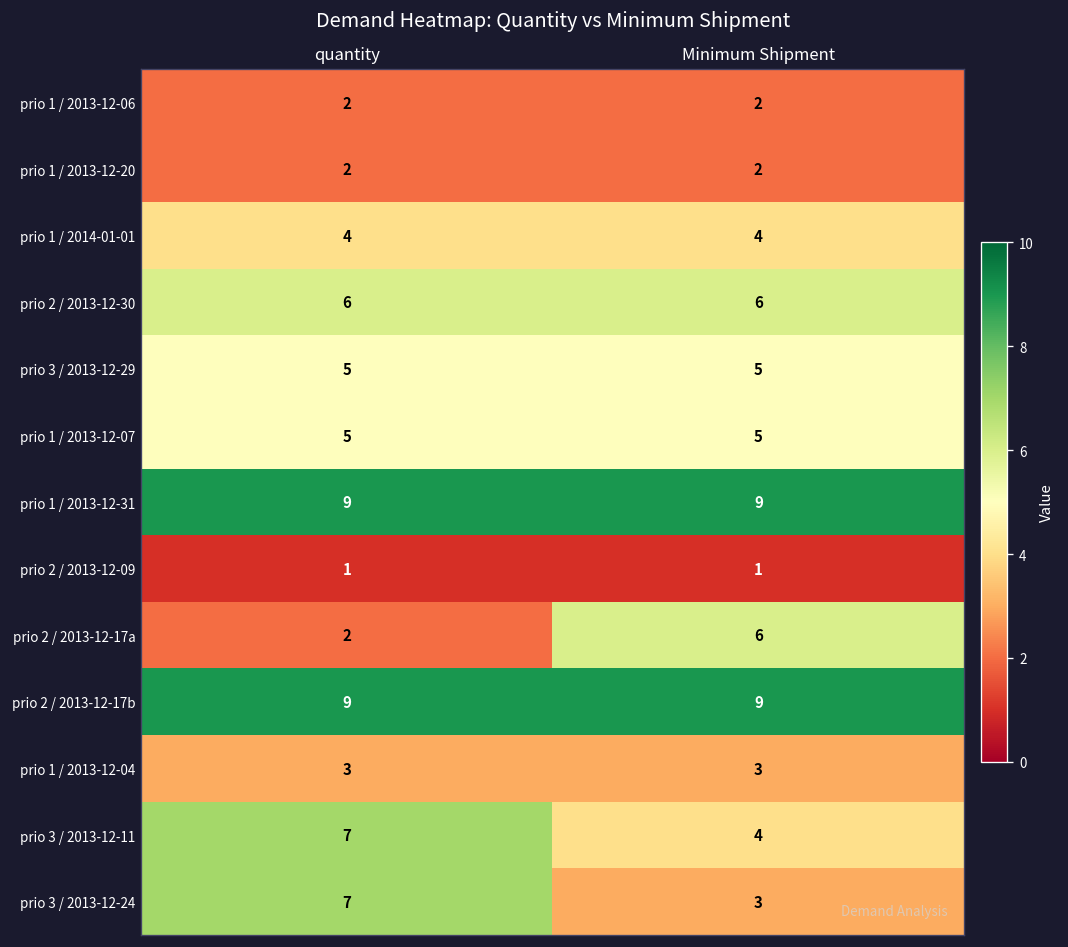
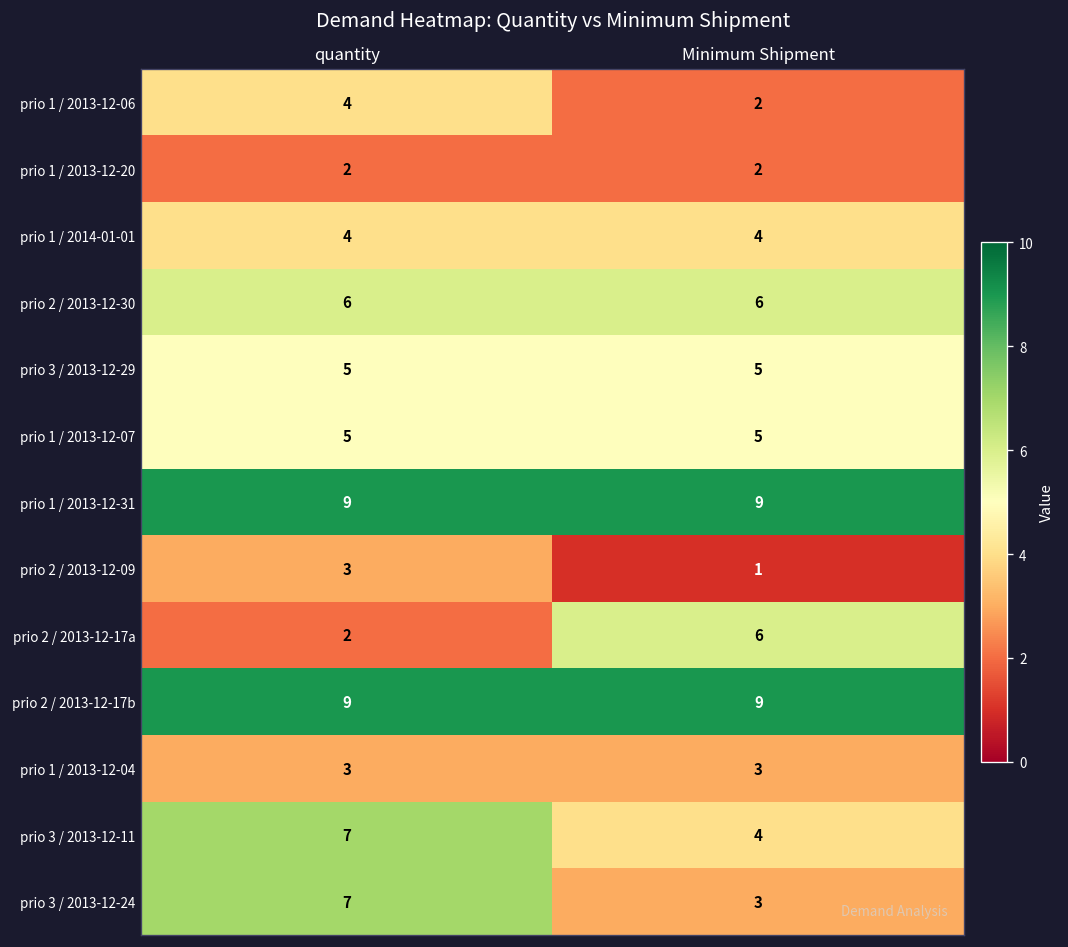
prio 1 / 2013-12-06, quantity: 2 -> 4
prio 2 / 2013-12-09, quantity: 1 -> 3
